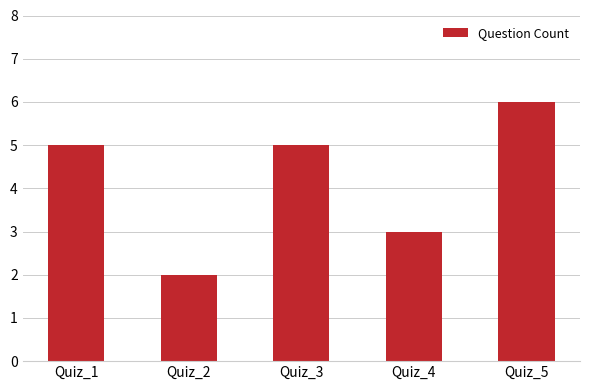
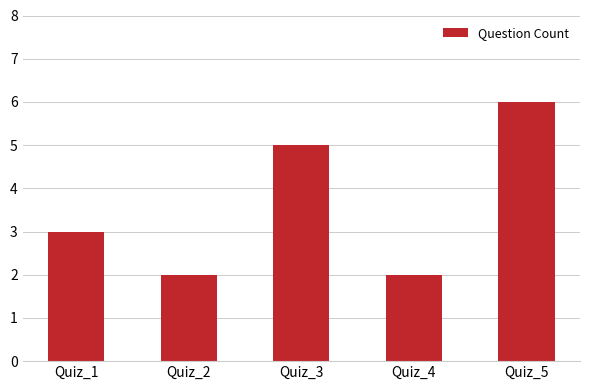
Quiz_1: 5 -> 3
Quiz_4: 3 -> 2
